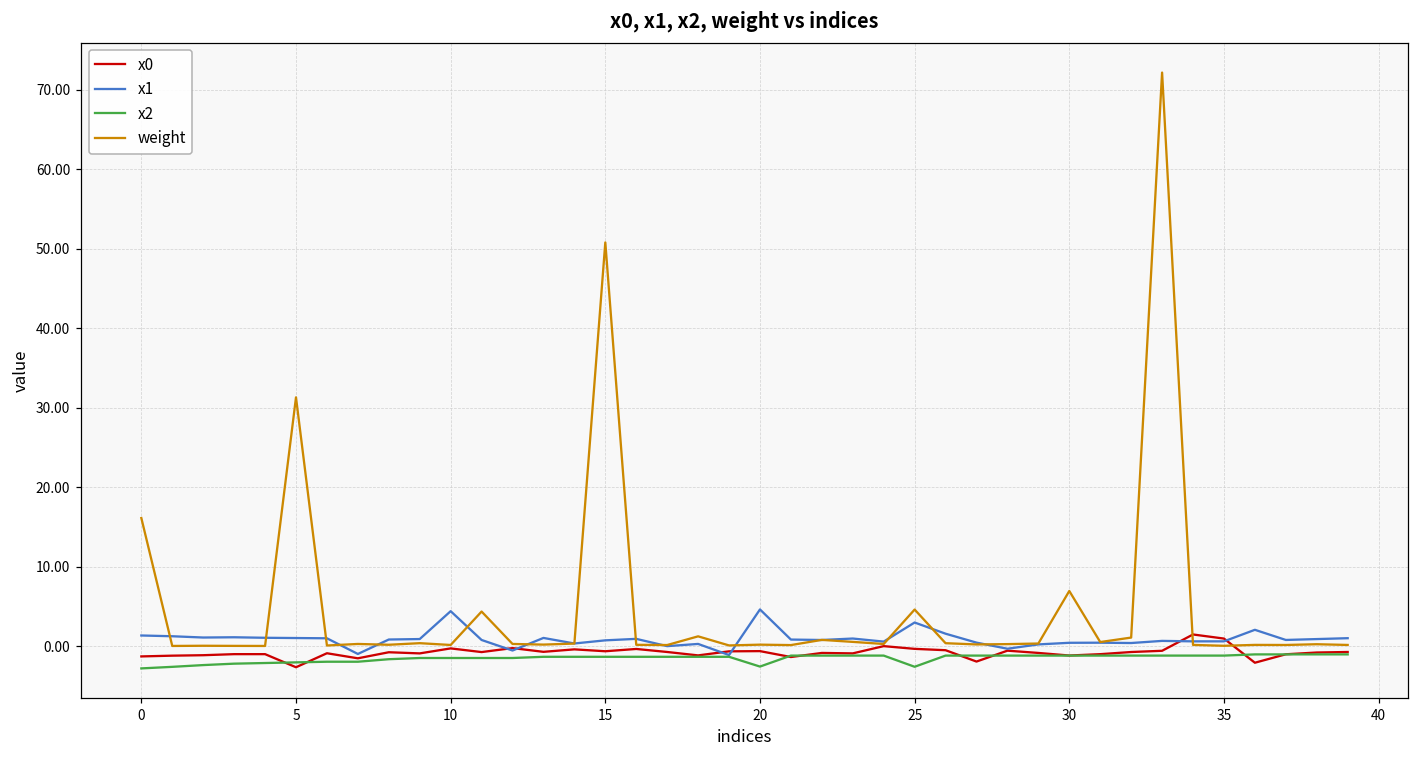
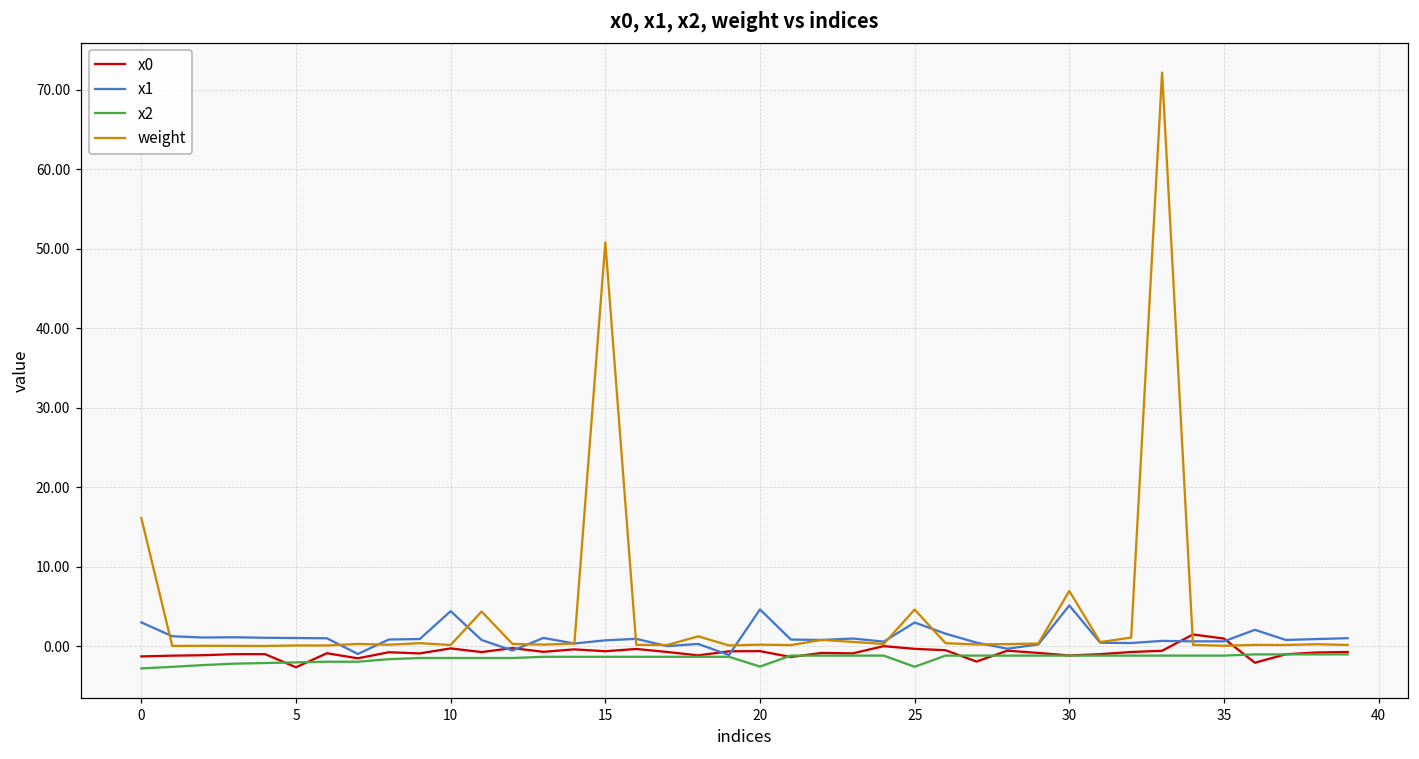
x1, 0: 1 -> 3
weight, 5: 31 -> 0
x1, 30: 0 -> 5
